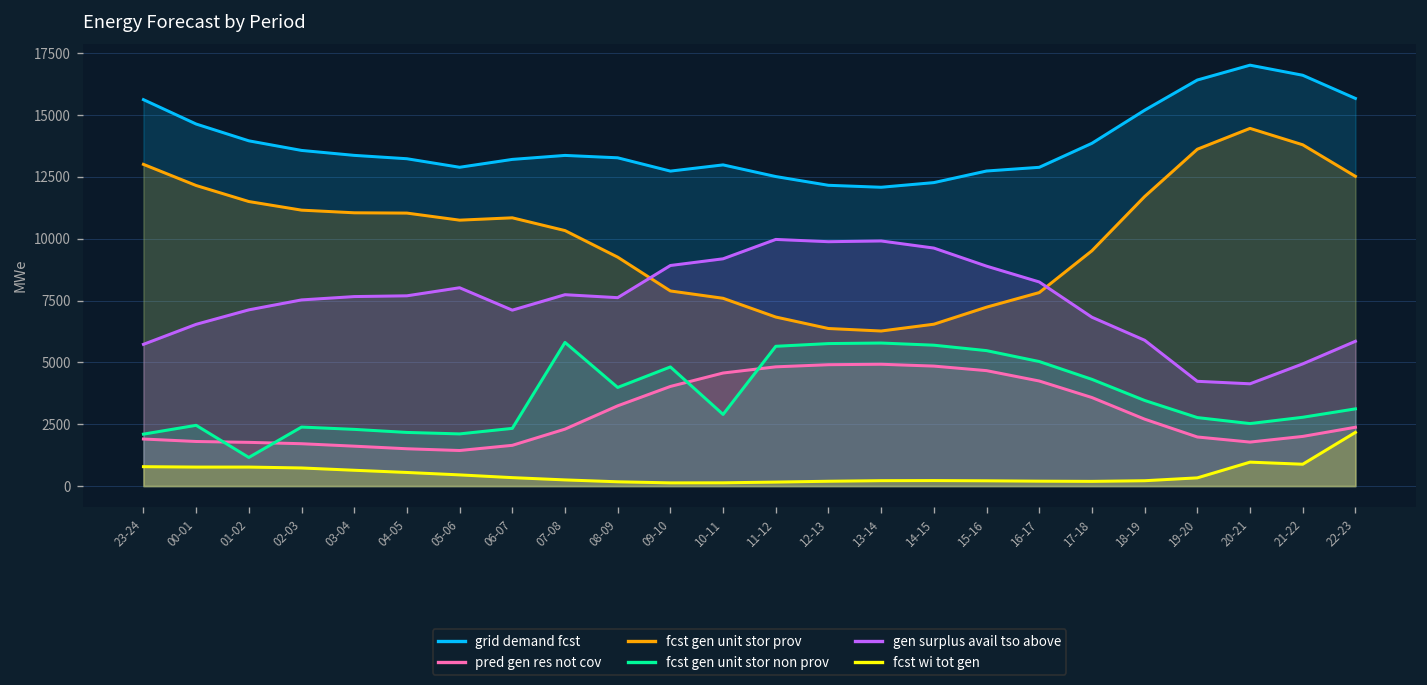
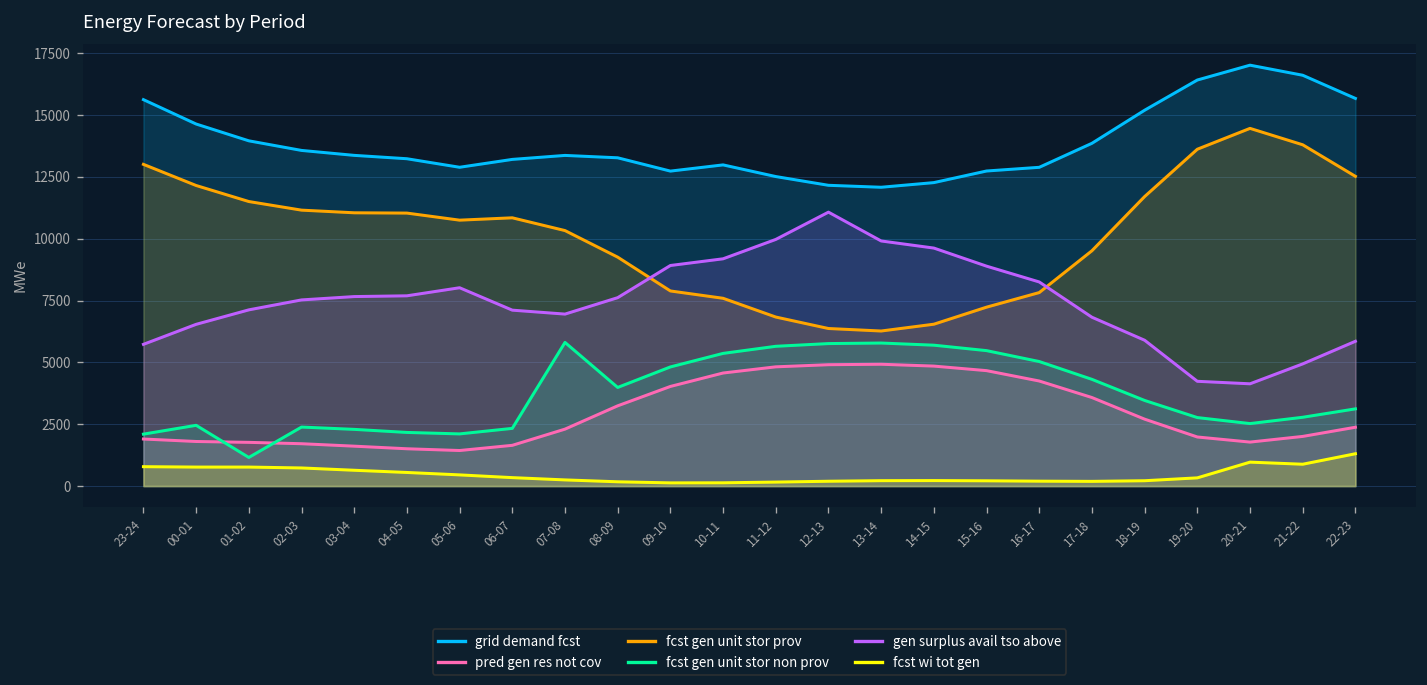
gen surplus avail tso above, 07-08: 7700 -> 7000
fcst gen unit stor non prov, 10-11: 2900 -> 5400
gen surplus avail tso above, 12-13: 9900 -> 11100
fcst wi tot gen, 22-23: 2200 -> 1300
